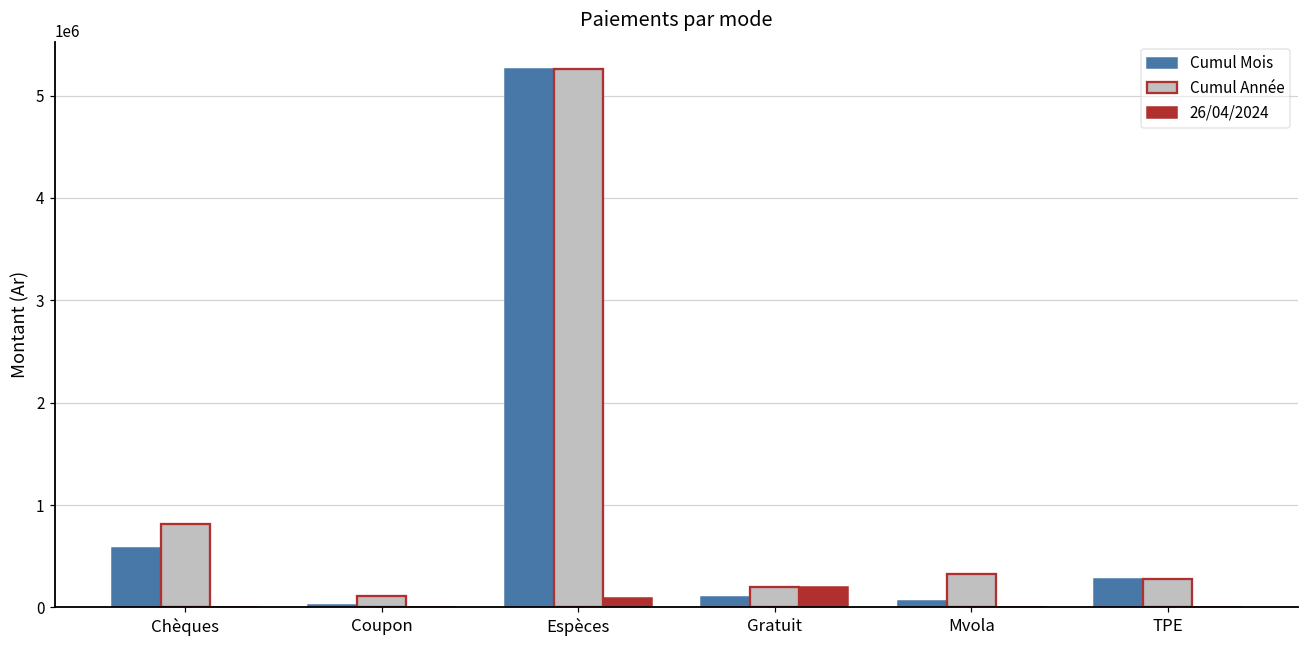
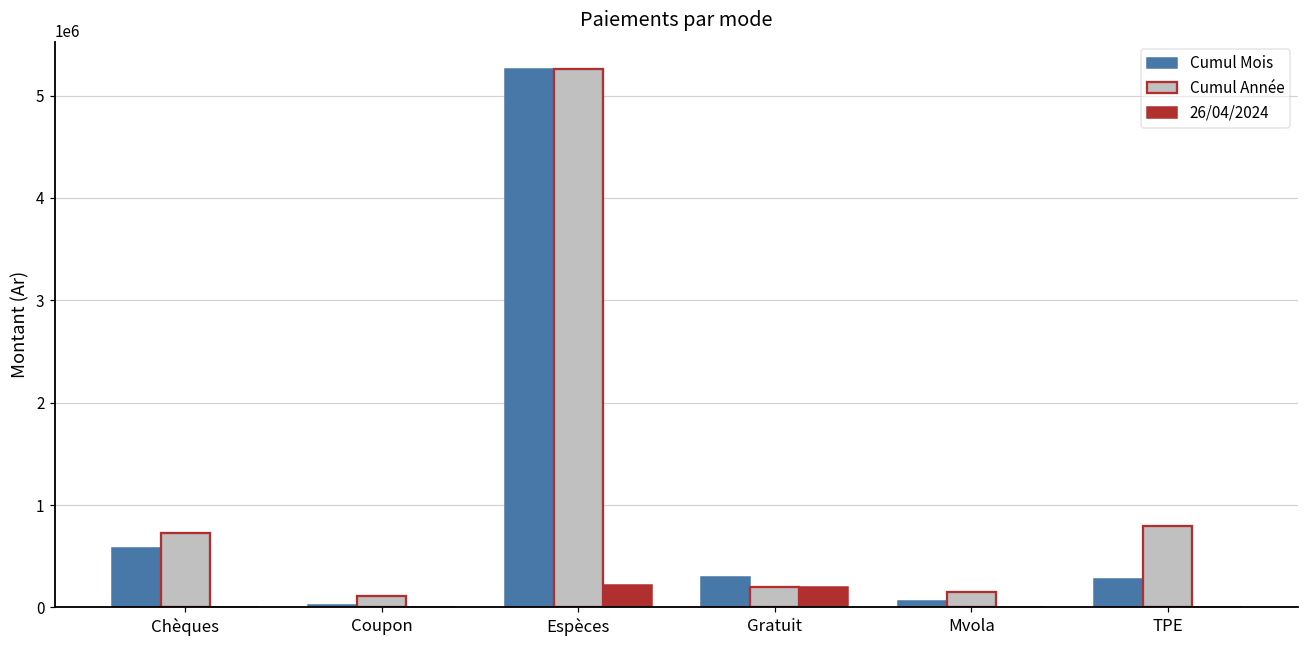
Cumul Année, Chèques: 800000 -> 700000
26/04/2024, Espèces: 100000 -> 200000
Cumul Mois, Gratuit: 100000 -> 300000
Cumul Année, Mvola: 300000 -> 200000
Cumul Année, TPE: 300000 -> 800000
